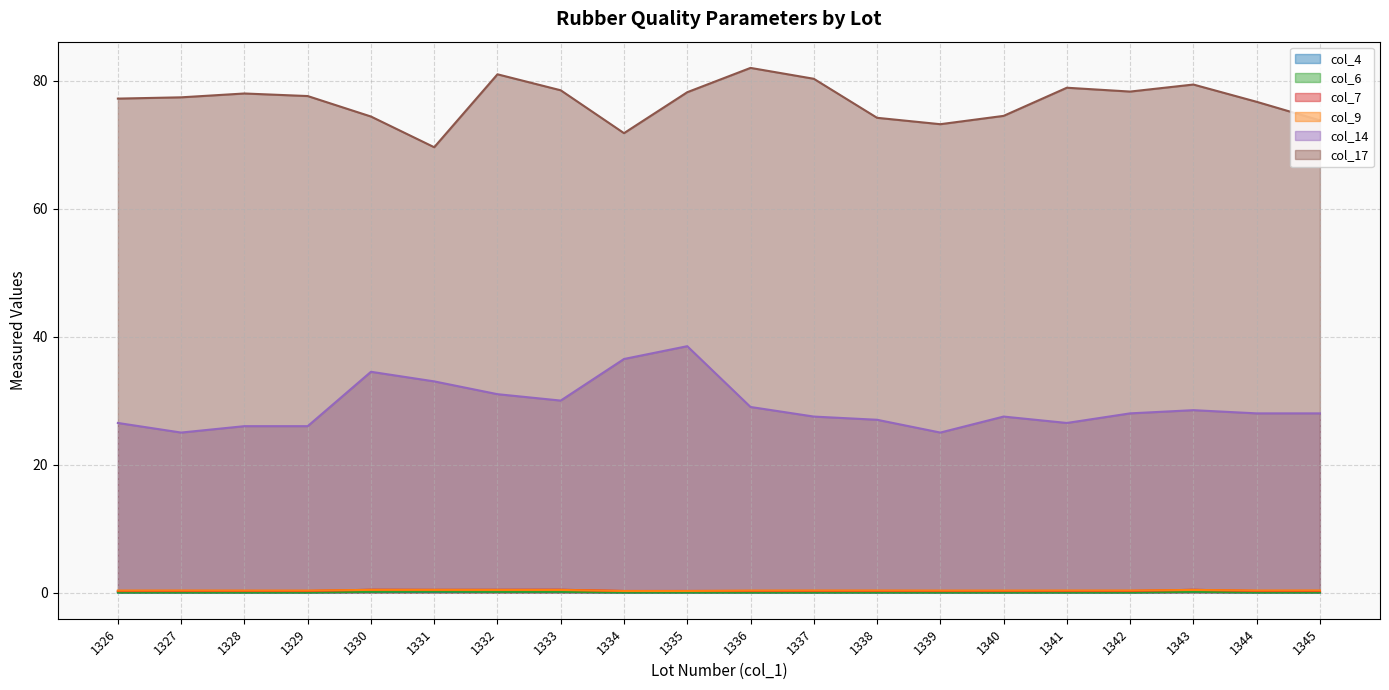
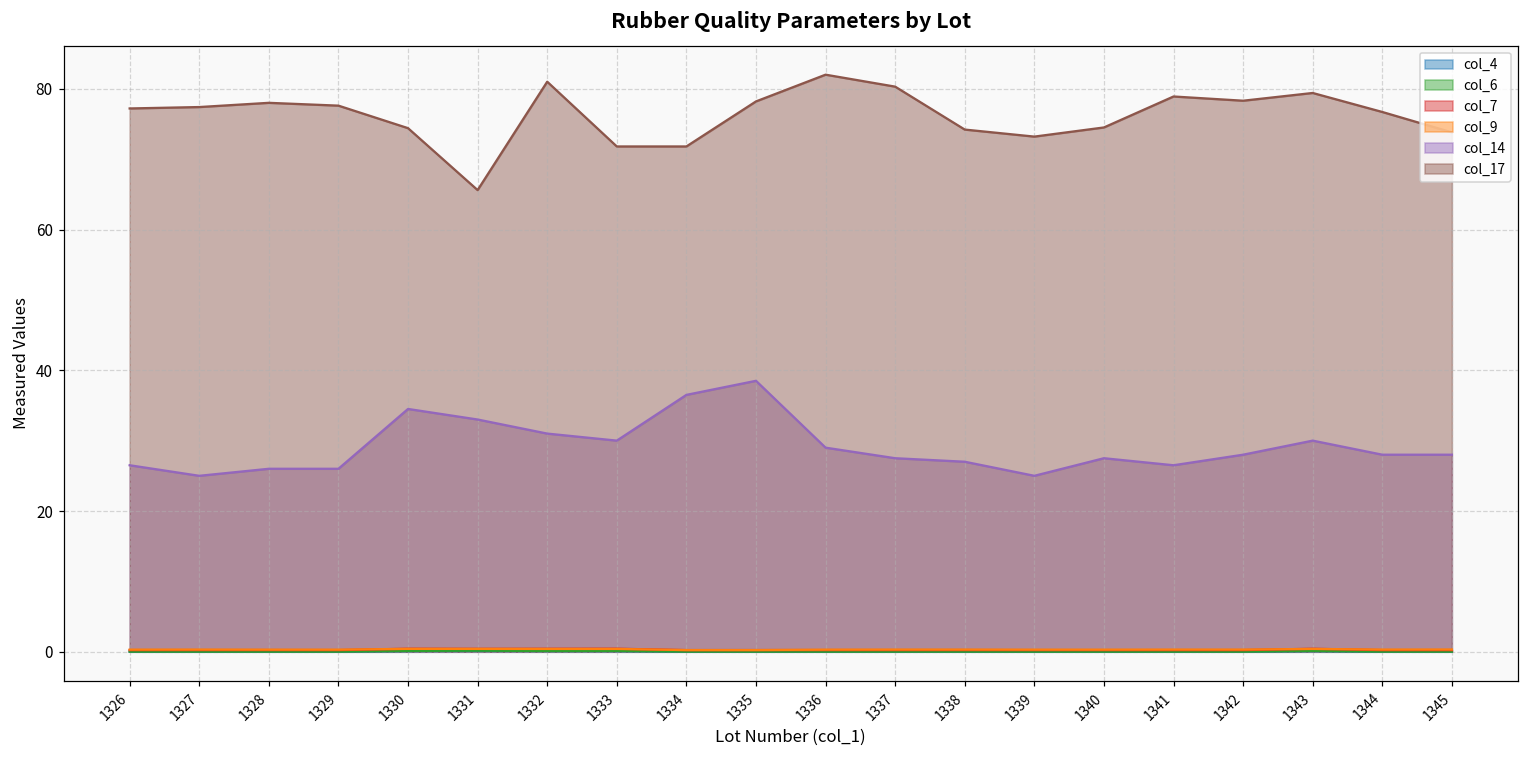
col_17, 1331: 70 -> 66
col_17, 1333: 79 -> 72
col_14, 1343: 29 -> 30
